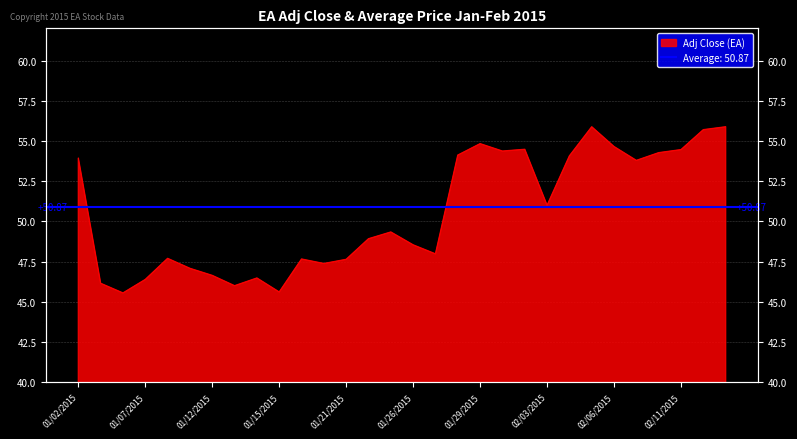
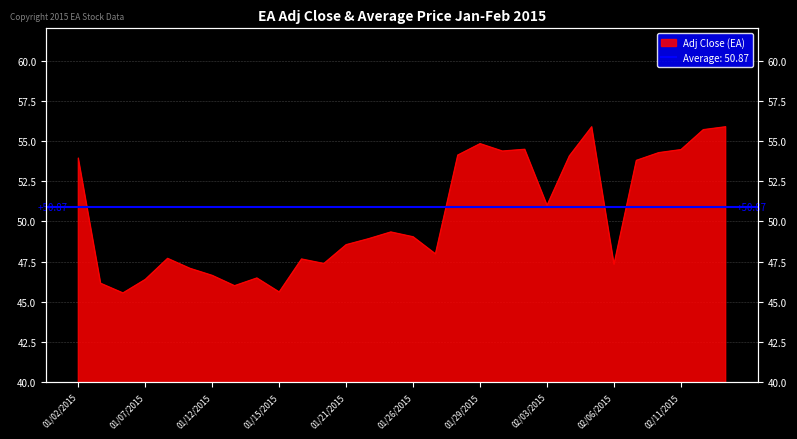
01/21/2015: 47.6 -> 48.6
01/26/2015: 48.5 -> 49.0
02/06/2015: 54.7 -> 47.3
